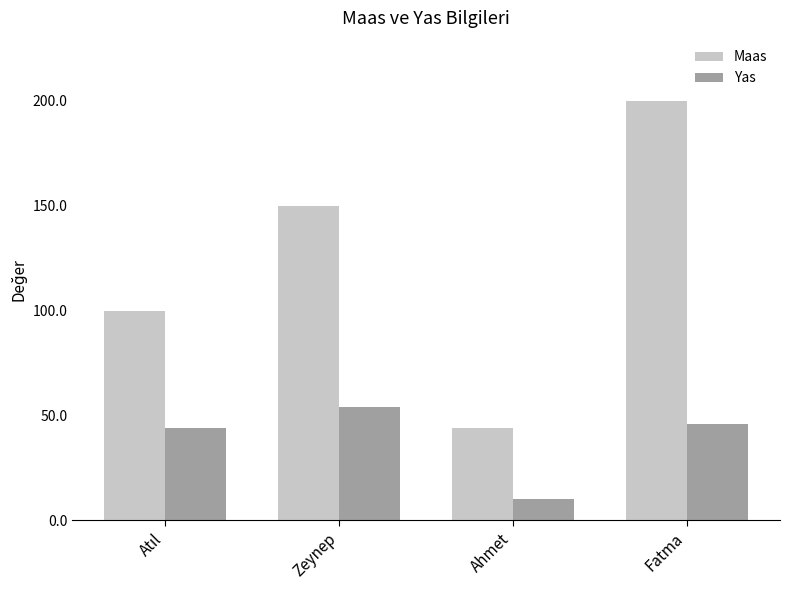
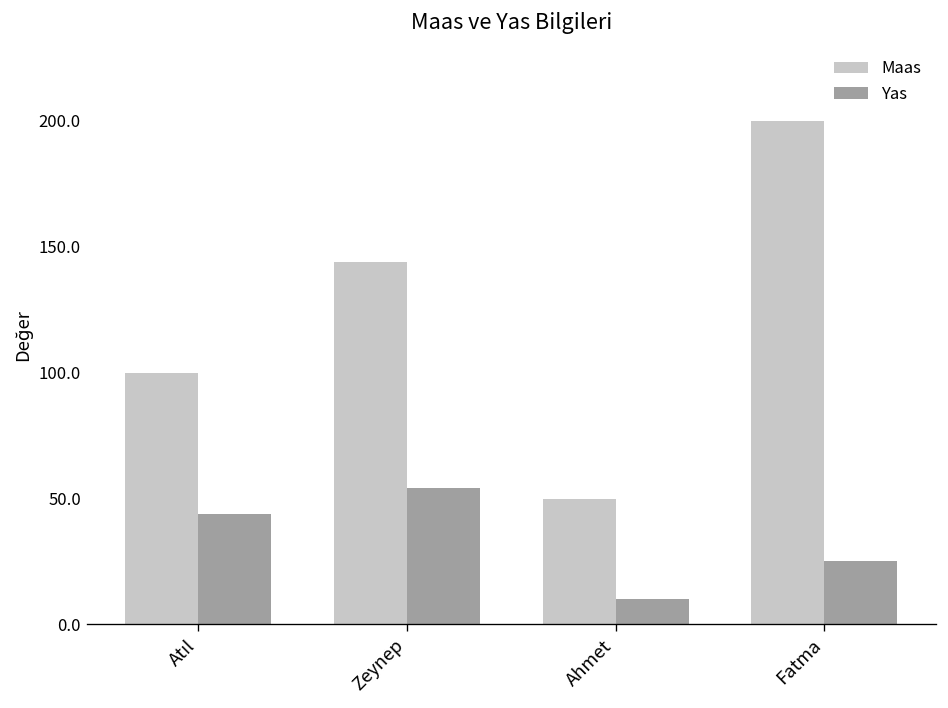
Maas, Zeynep: 150 -> 144
Maas, Ahmet: 44 -> 50
Yas, Fatma: 46 -> 25
